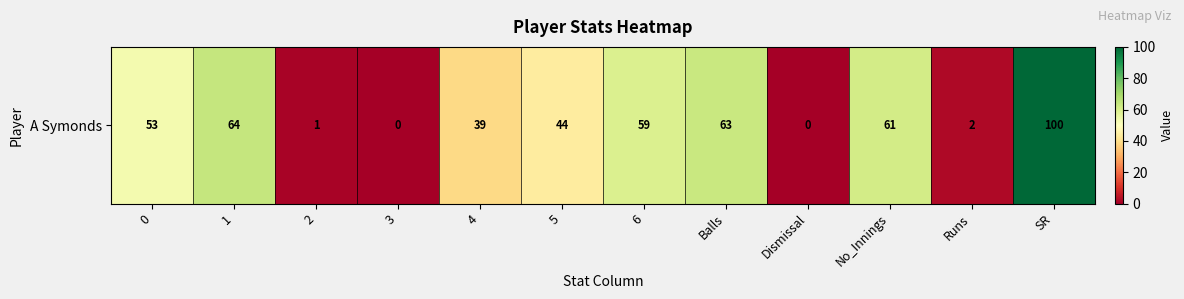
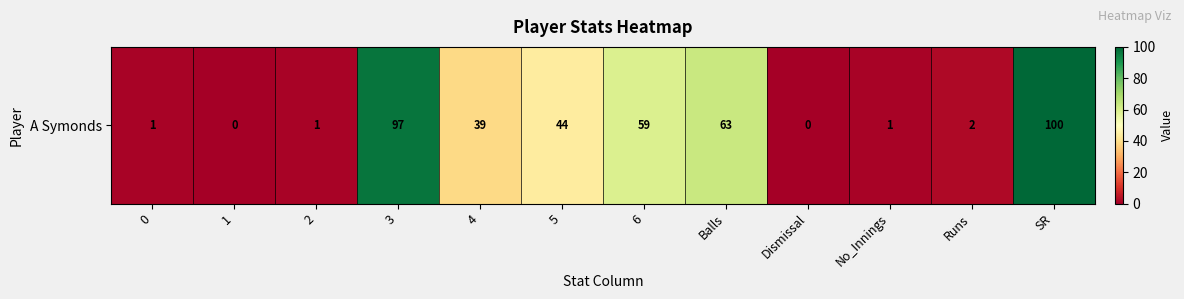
A Symonds, 0: 53 -> 1
A Symonds, 1: 64 -> 0
A Symonds, 3: 0 -> 97
A Symonds, No_Innings: 61 -> 1
